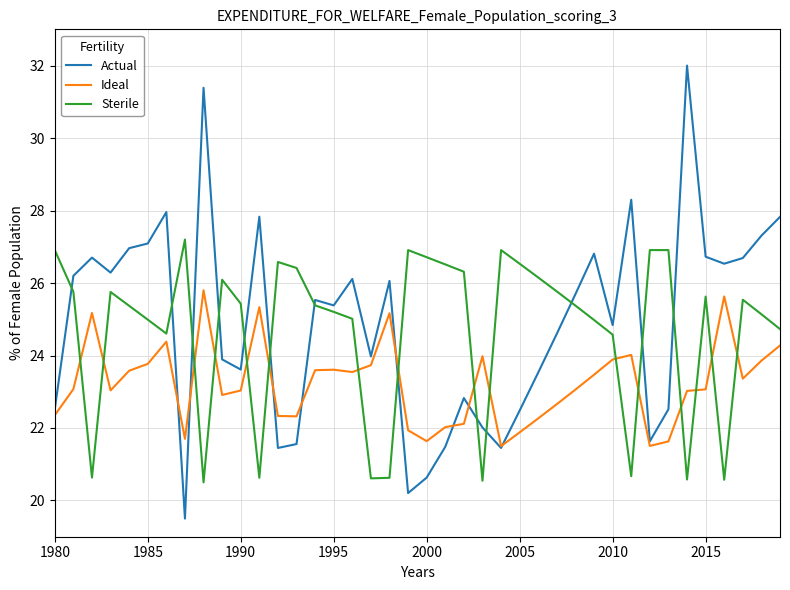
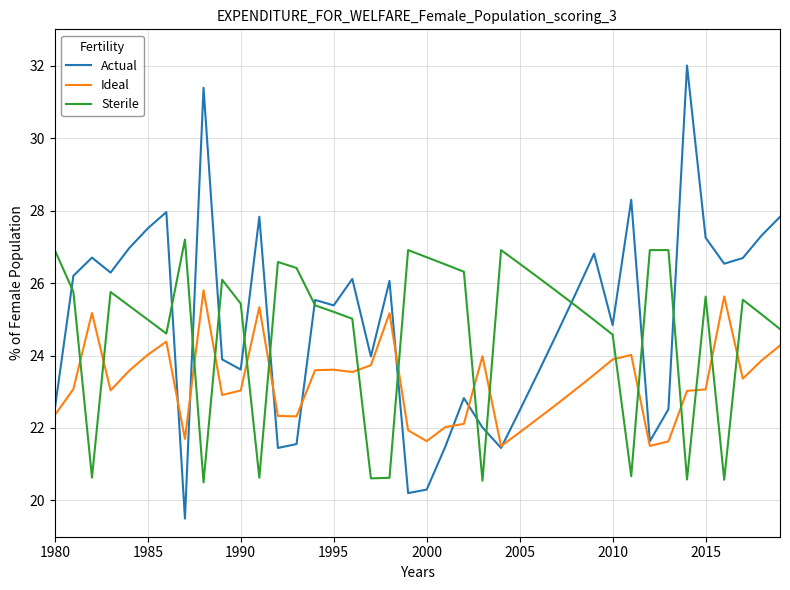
Actual, 1985: 27.1 -> 27.5
Ideal, 1985: 23.8 -> 24.0
Actual, 2000: 20.6 -> 20.3
Actual, 2015: 26.7 -> 27.3
